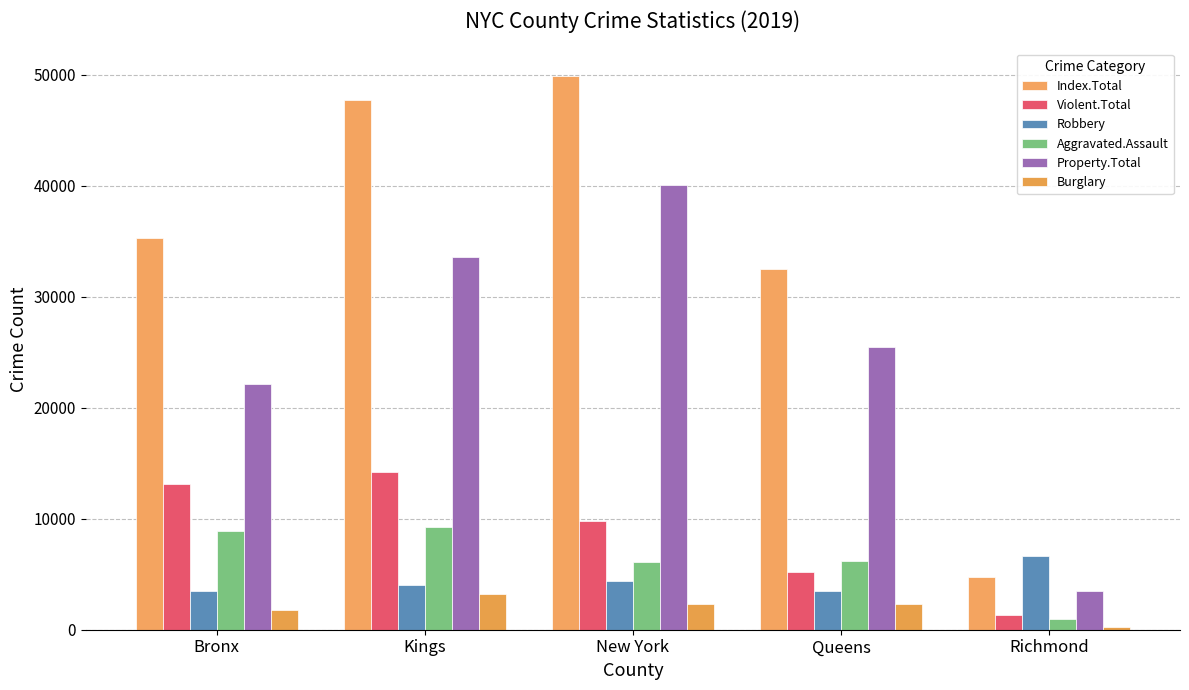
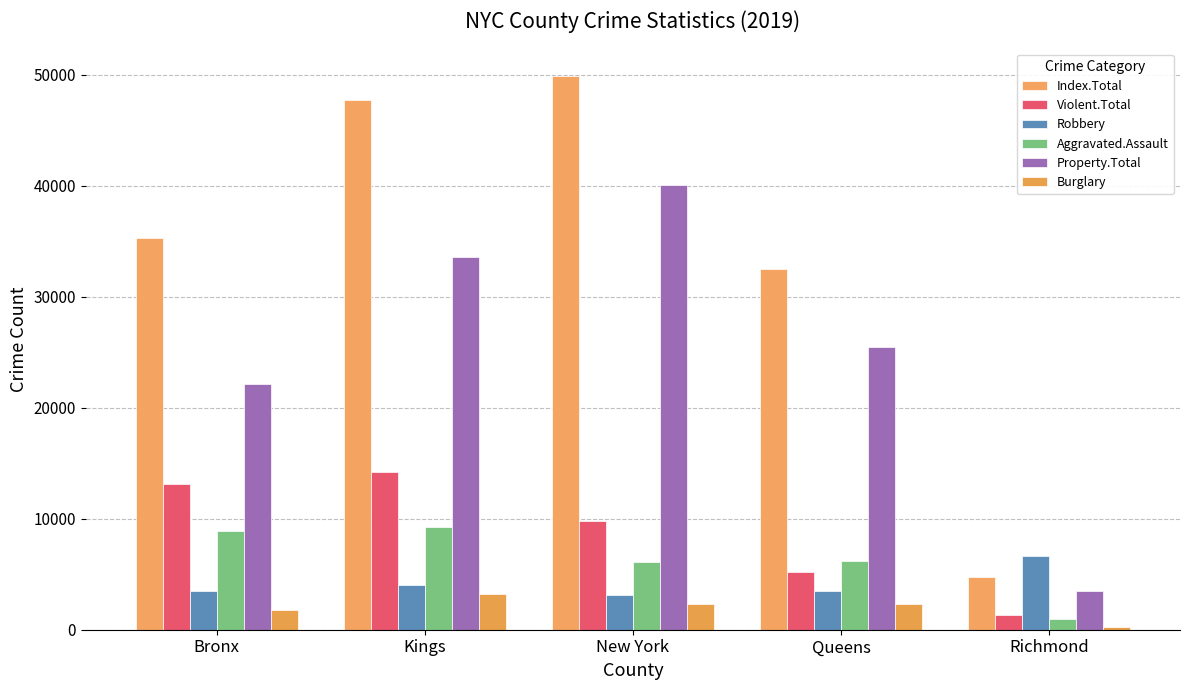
Robbery, New York: 4400 -> 3100
